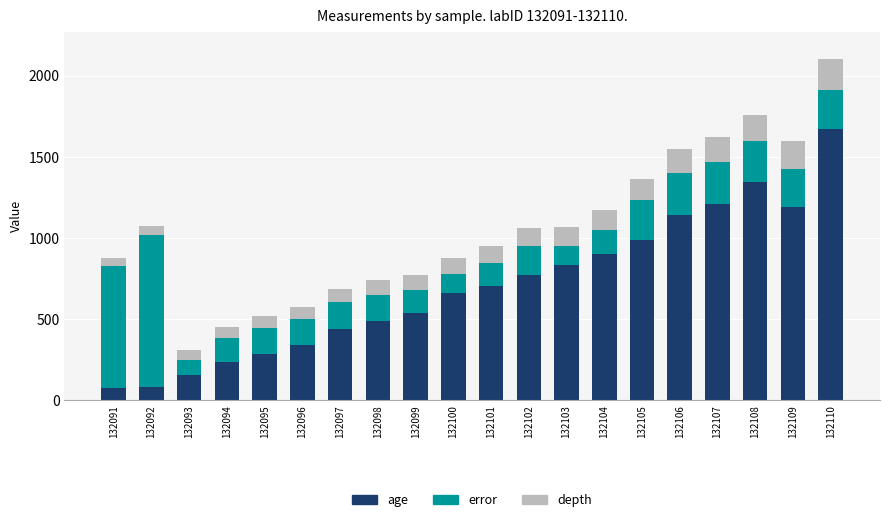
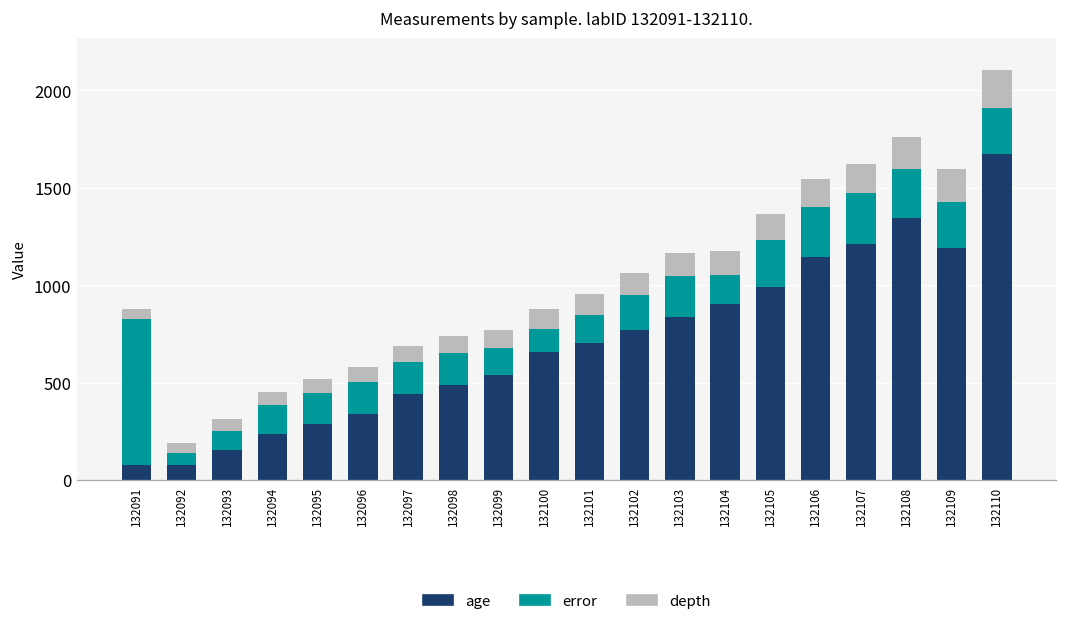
error, 132092: 940 -> 60
error, 132103: 120 -> 210
